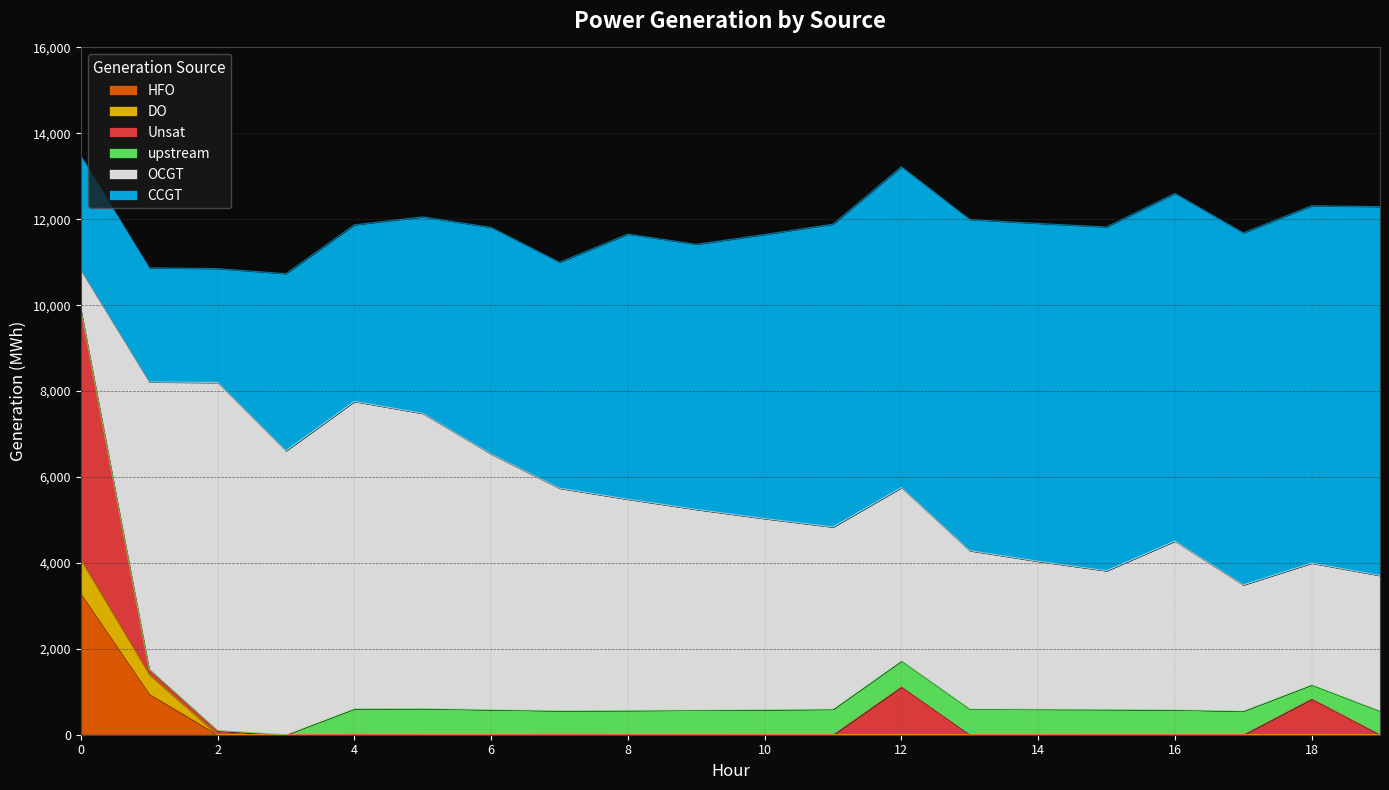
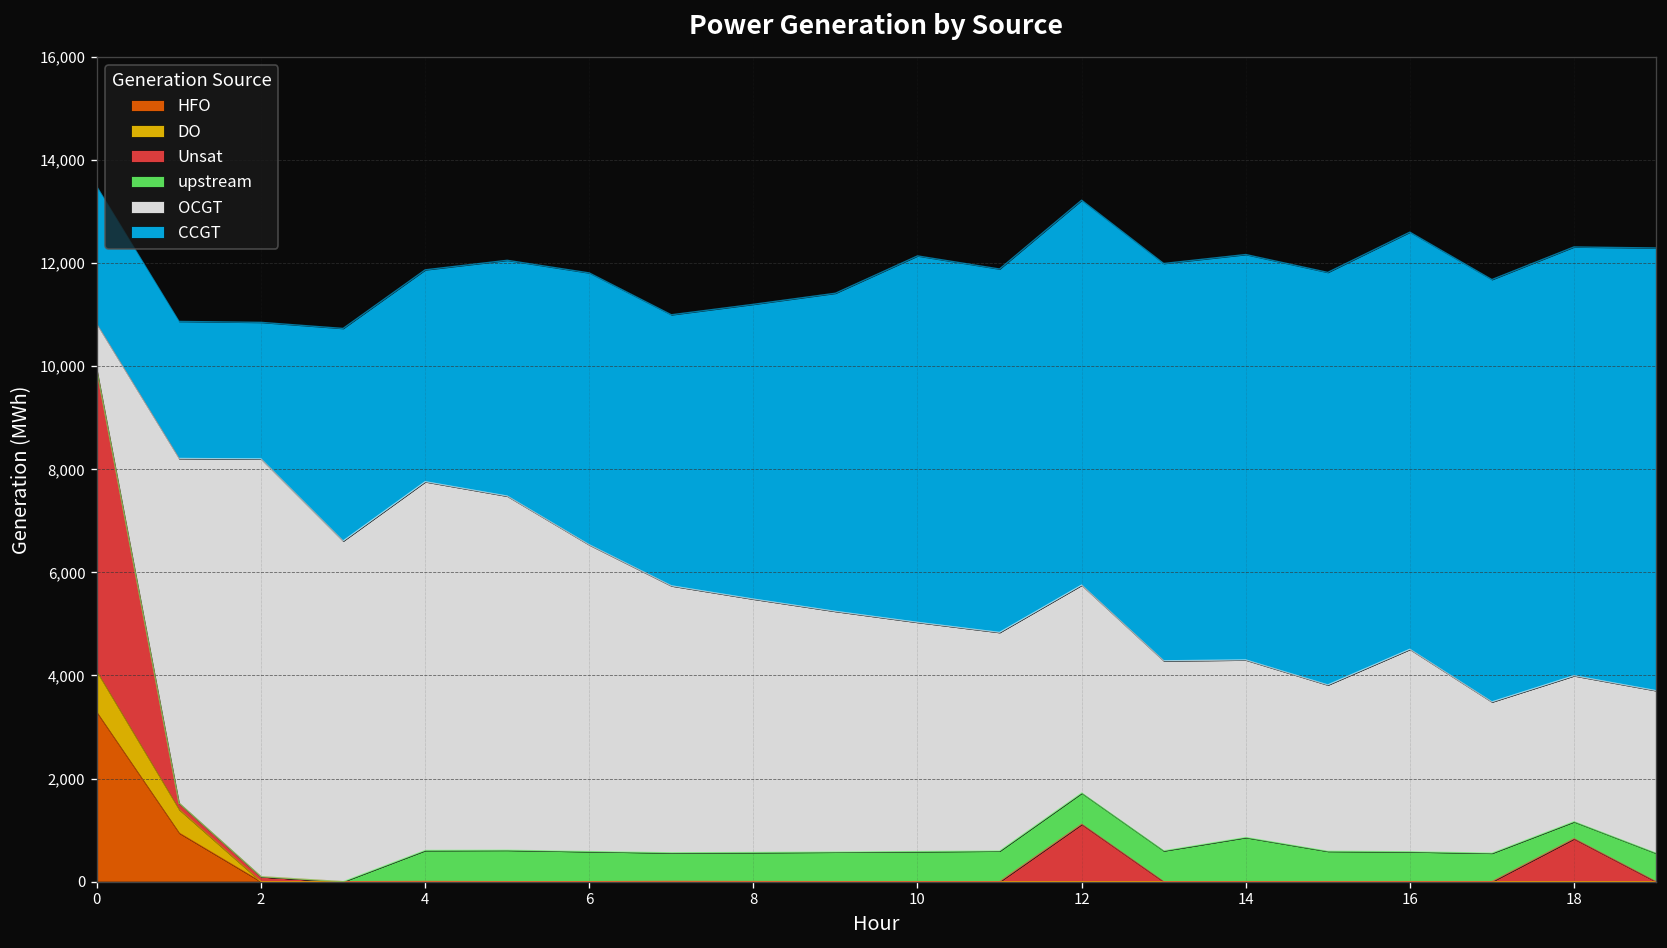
CCGT, 8: 6,200 -> 5,700
CCGT, 10: 6,600 -> 7,100
upstream, 14: 600 -> 900
